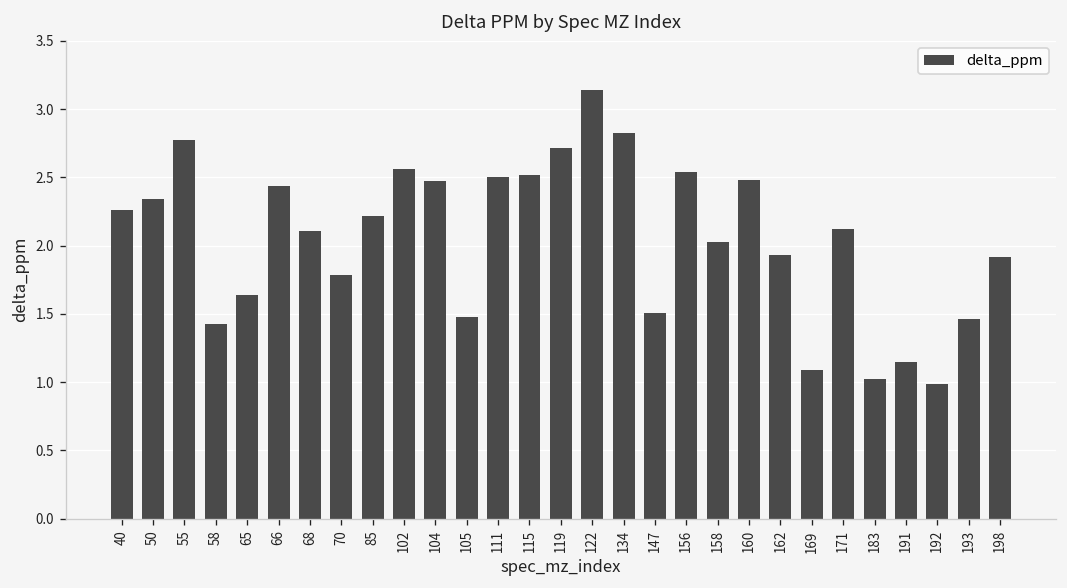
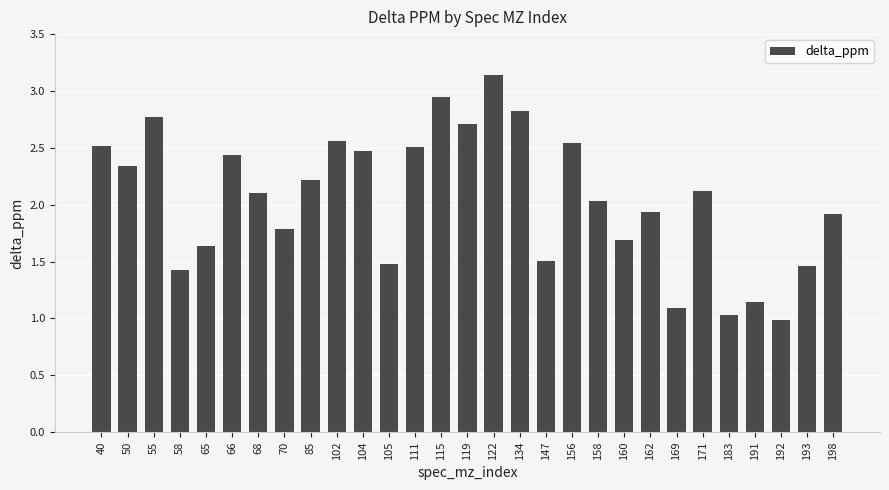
40: 2.26 -> 2.51
115: 2.51 -> 2.94
160: 2.48 -> 1.69
